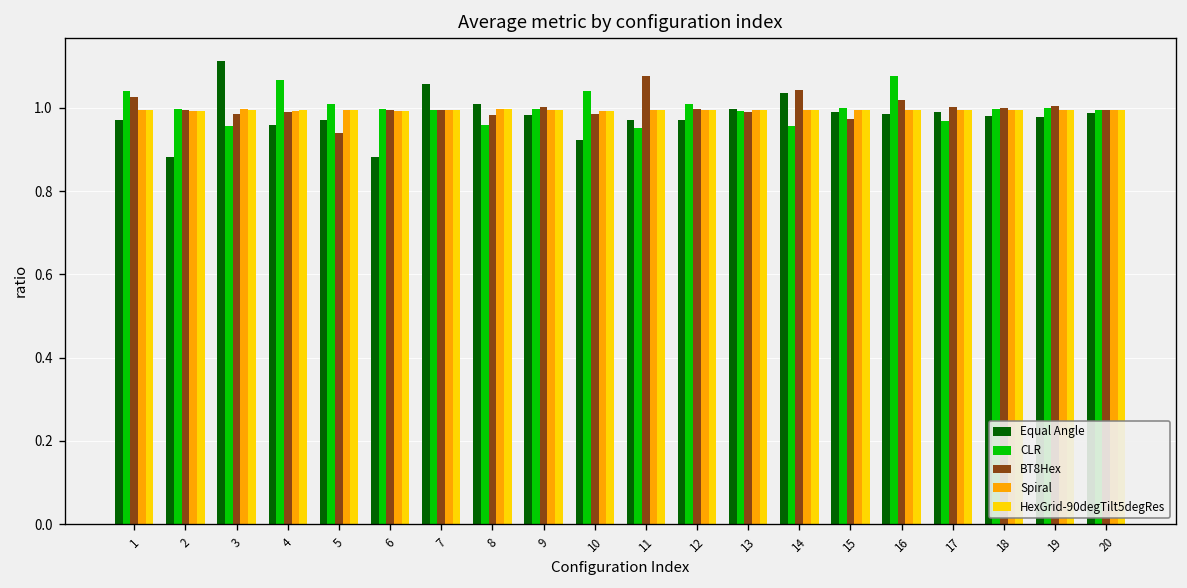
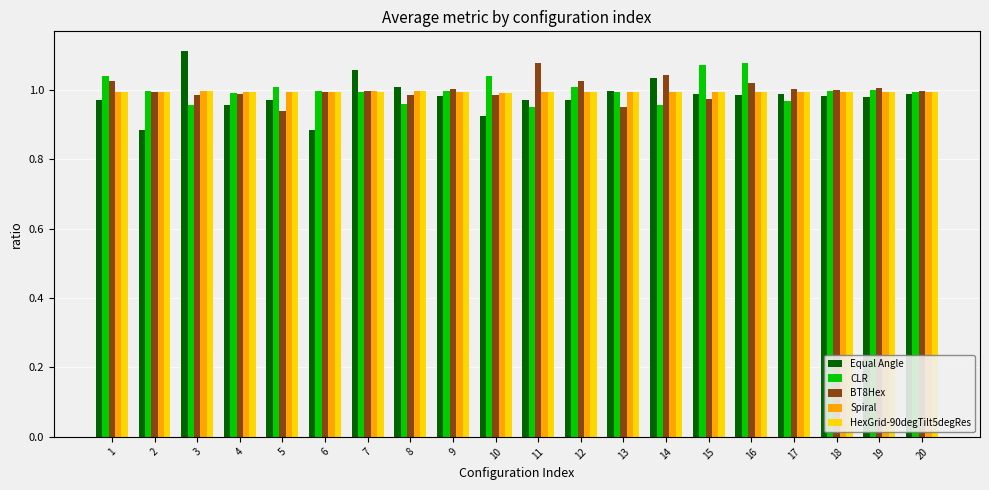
CLR, 4: 1.07 -> 0.99
BT8Hex, 12: 1.00 -> 1.03
BT8Hex, 13: 0.99 -> 0.95
CLR, 15: 1.00 -> 1.07
